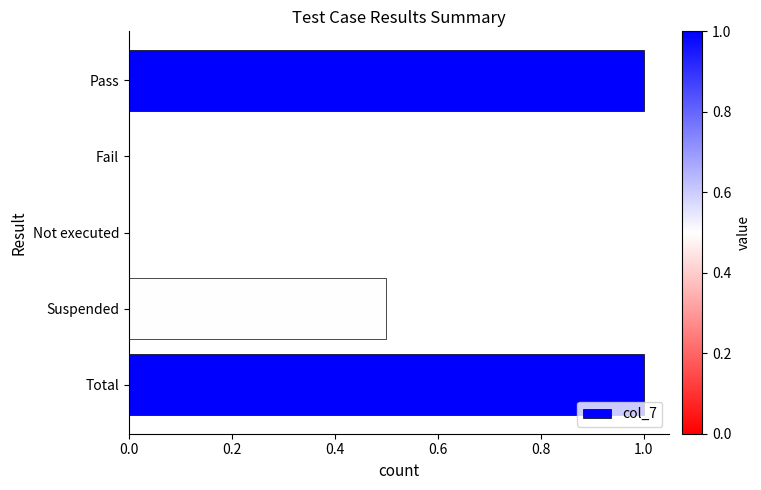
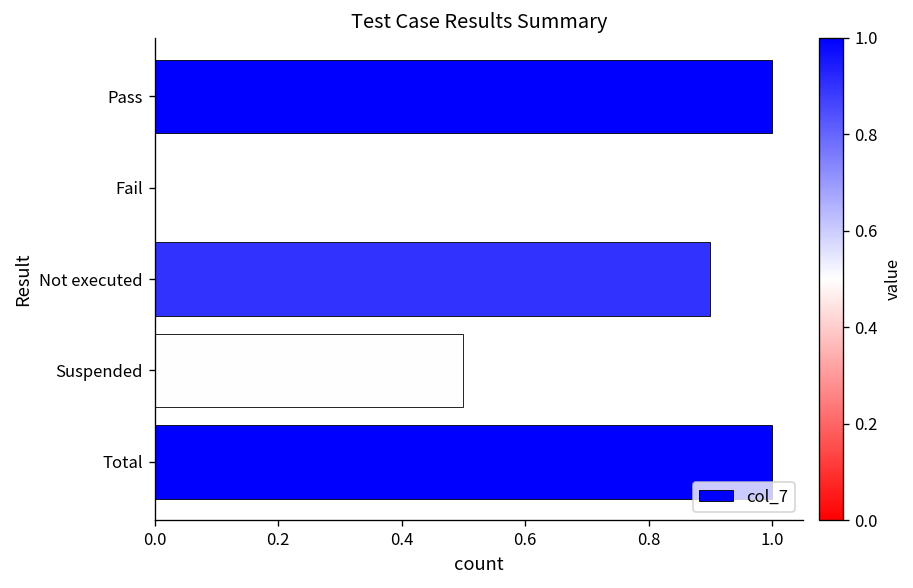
Not executed: 0.0 -> 0.9
